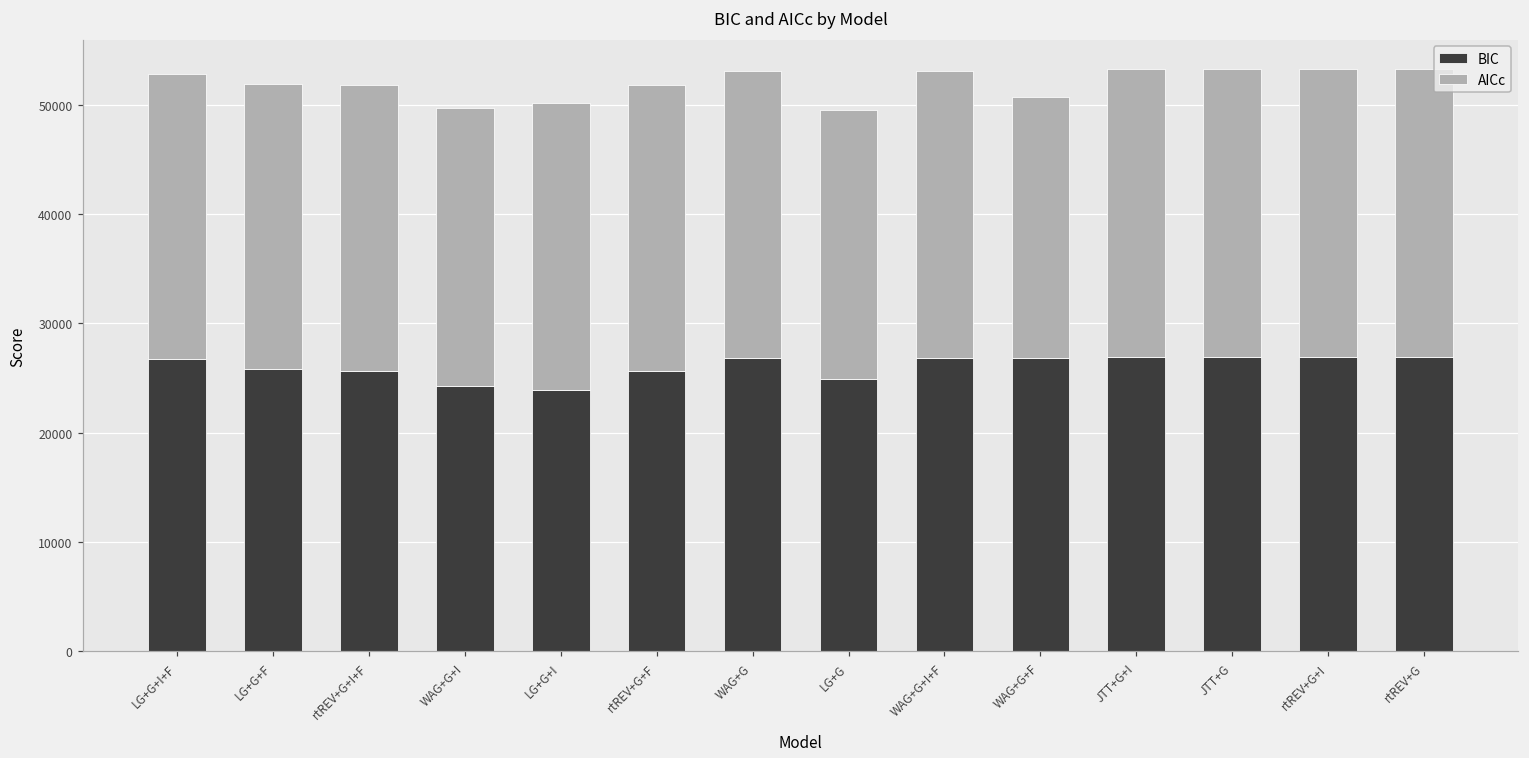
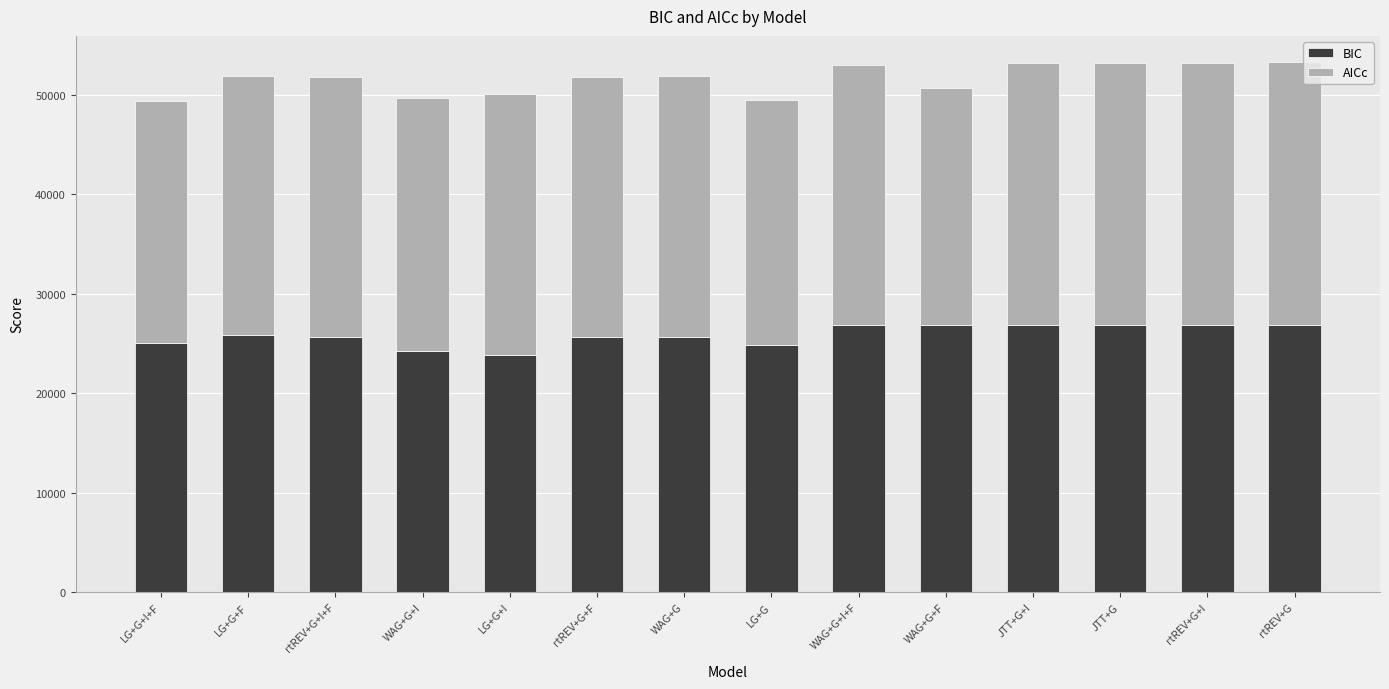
BIC, LG+G+I+F: 27000 -> 25000
AICc, LG+G+I+F: 26000 -> 24000
BIC, WAG+G: 27000 -> 26000
